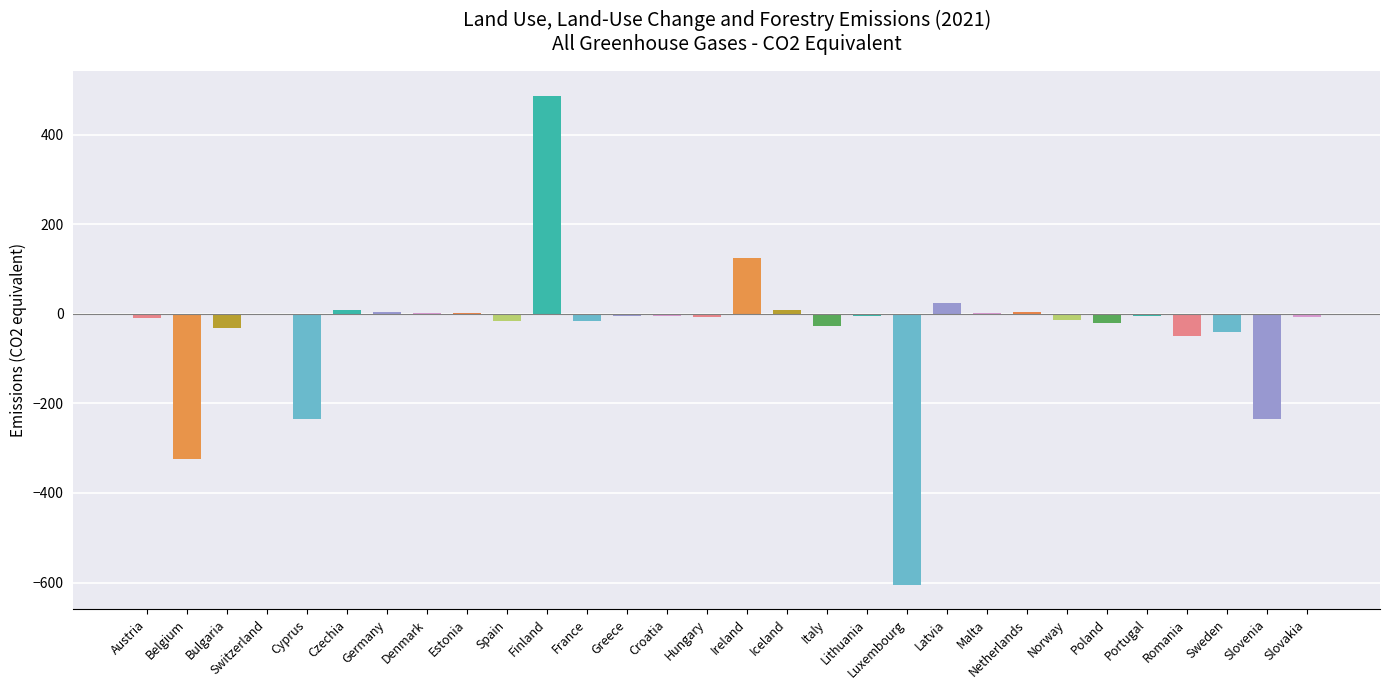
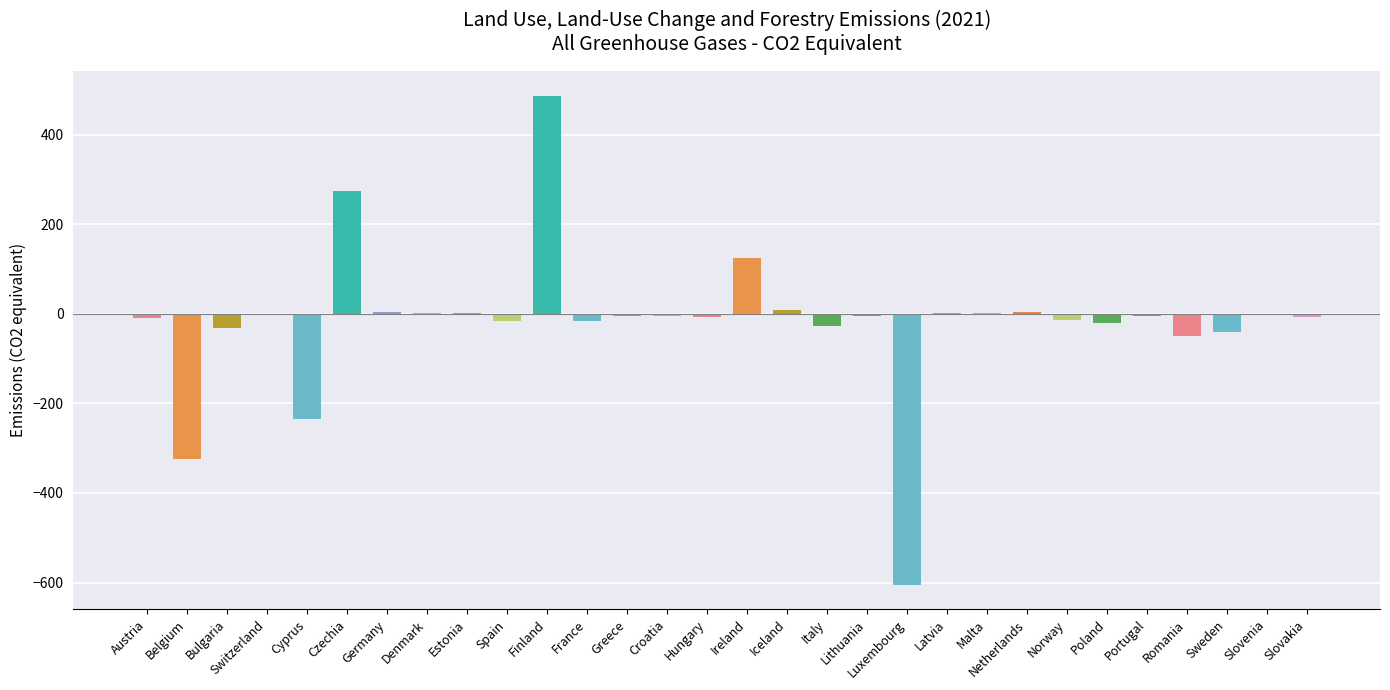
Czechia: 10 -> 270
Latvia: 30 -> 0
Slovenia: -240 -> 0
